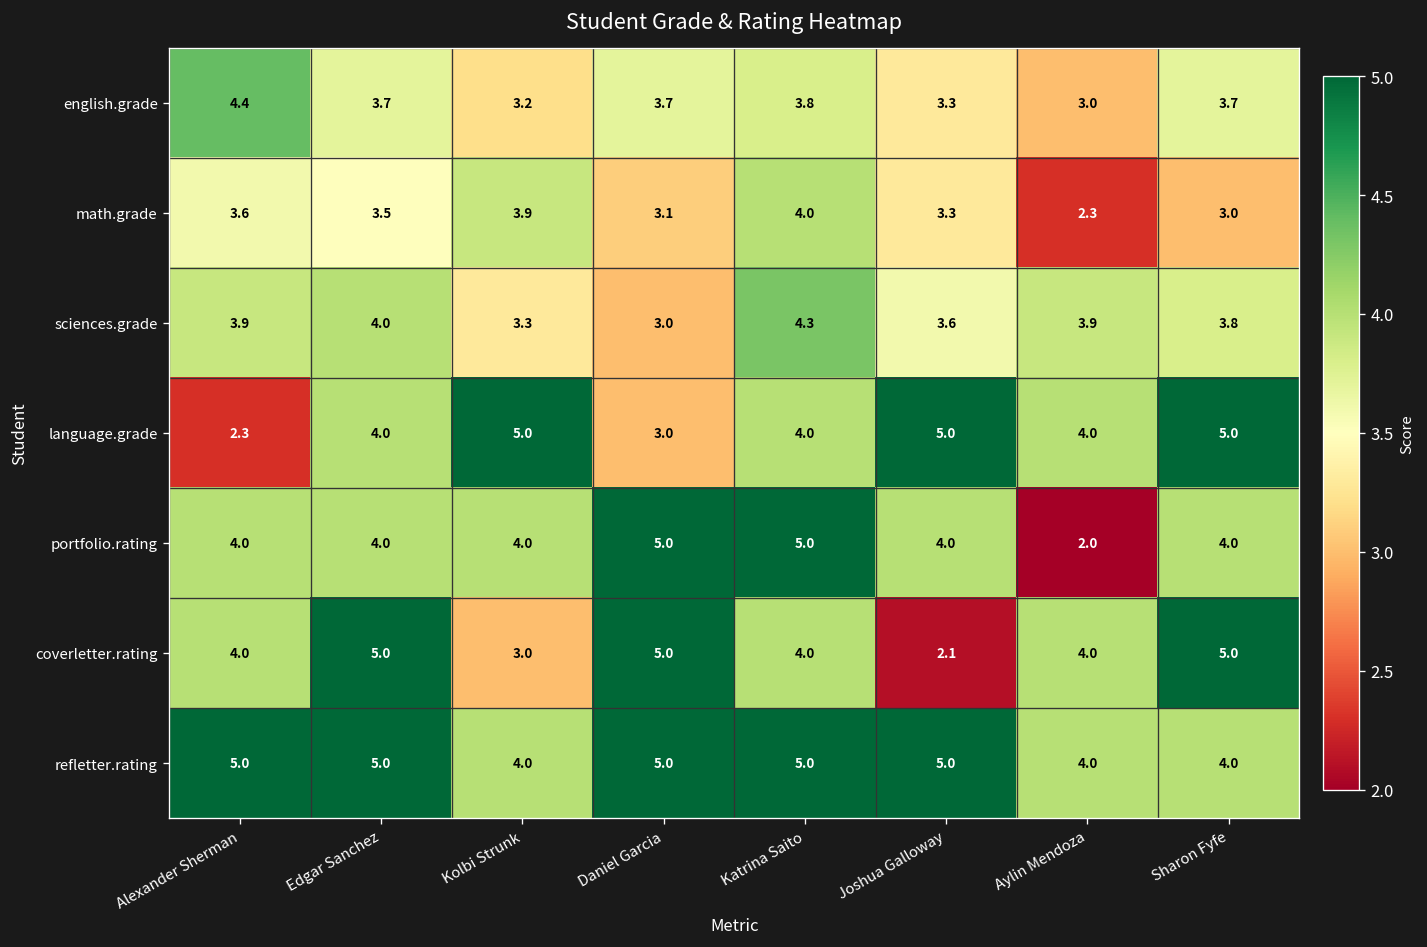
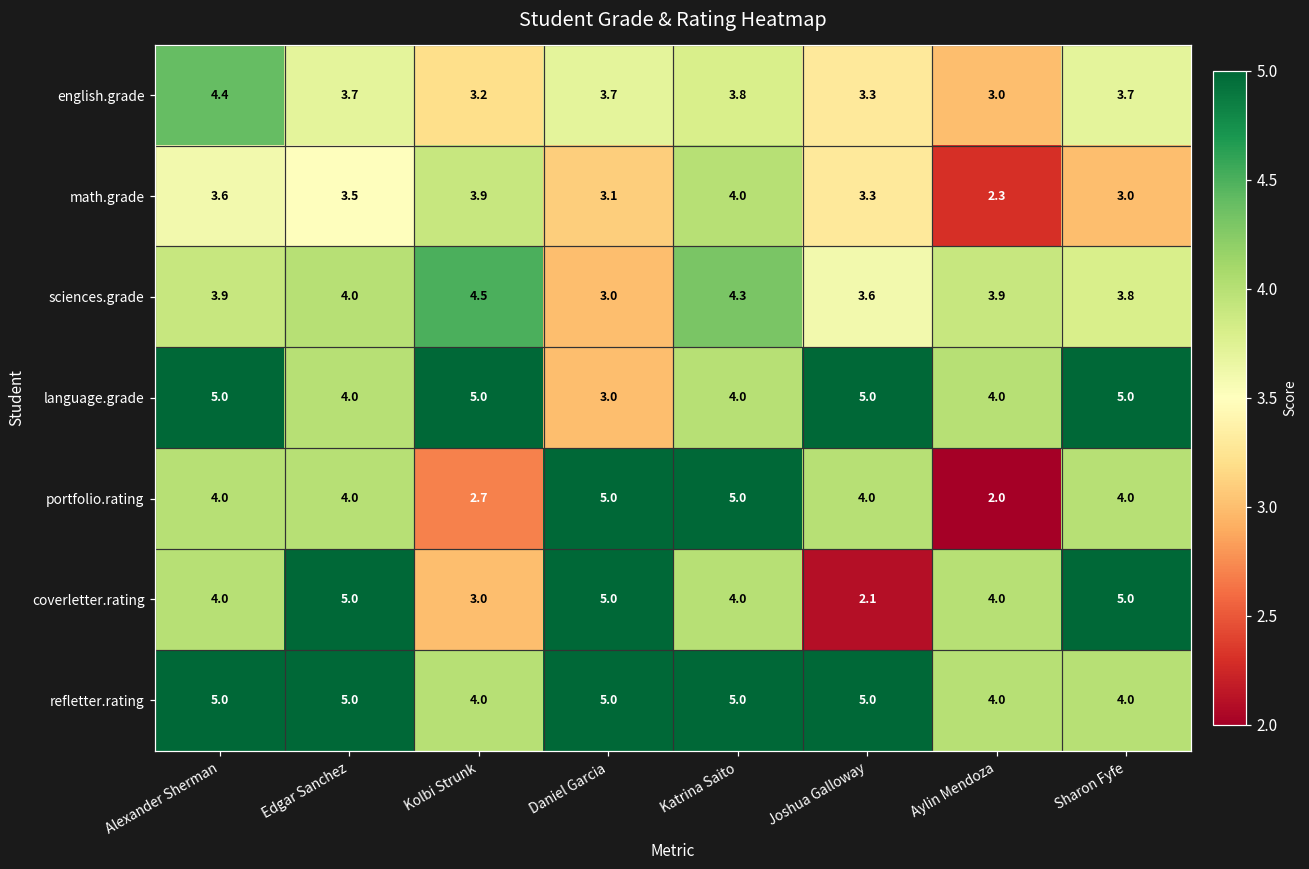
sciences.grade, Kolbi Strunk: 3.3 -> 4.5
language.grade, Alexander Sherman: 2.3 -> 5.0
portfolio.rating, Kolbi Strunk: 4.0 -> 2.7
